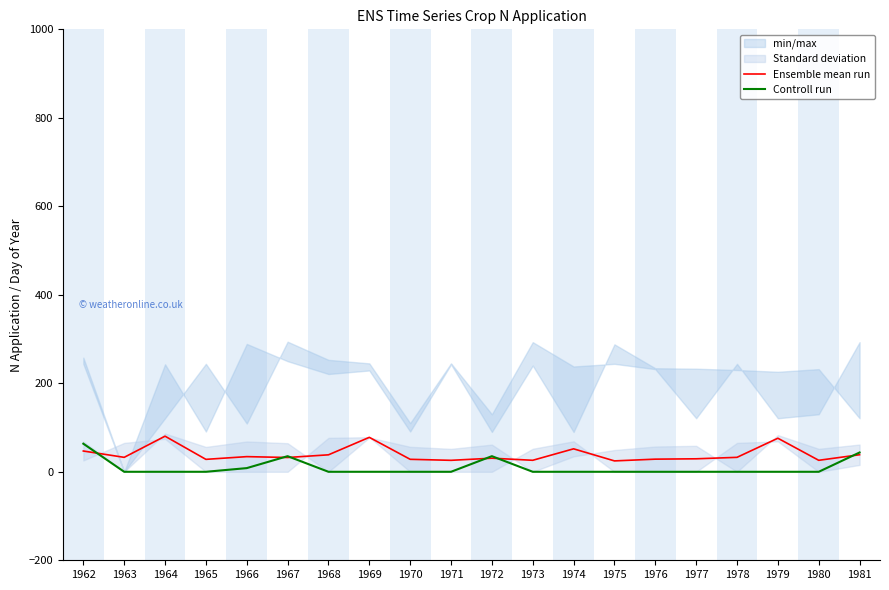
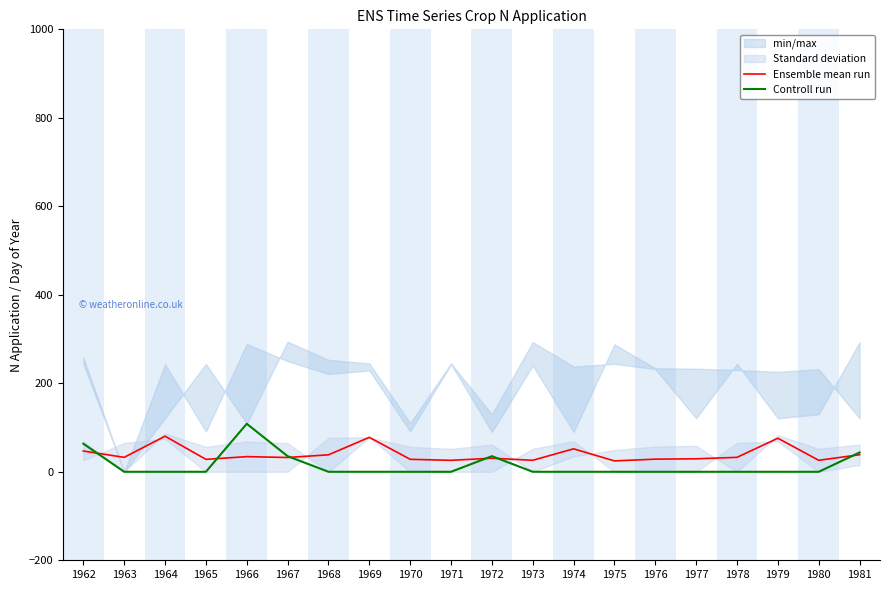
Controll run, 1966: 10 -> 110
